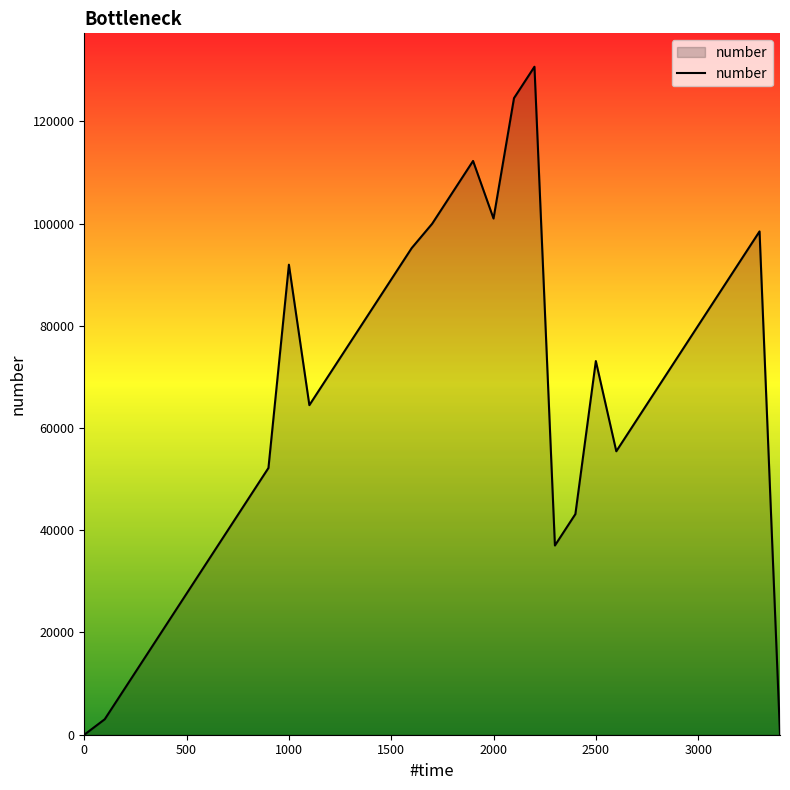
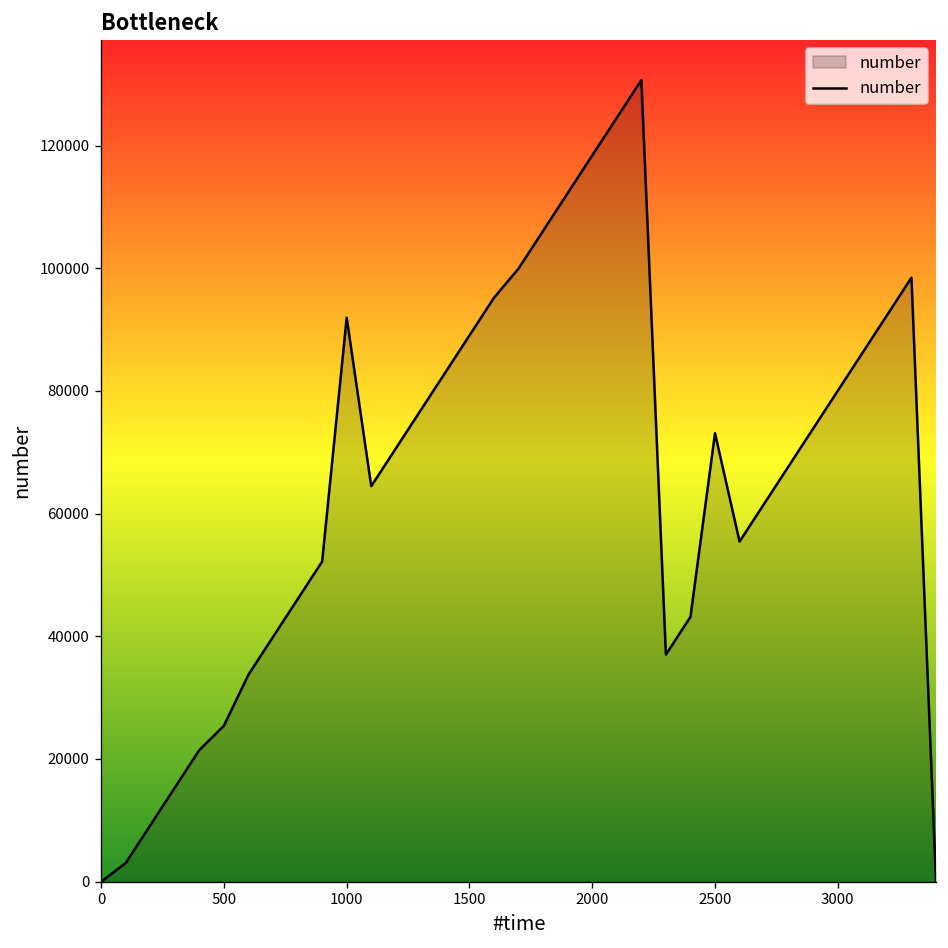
500: 28000 -> 25000
2000: 101000 -> 118000
